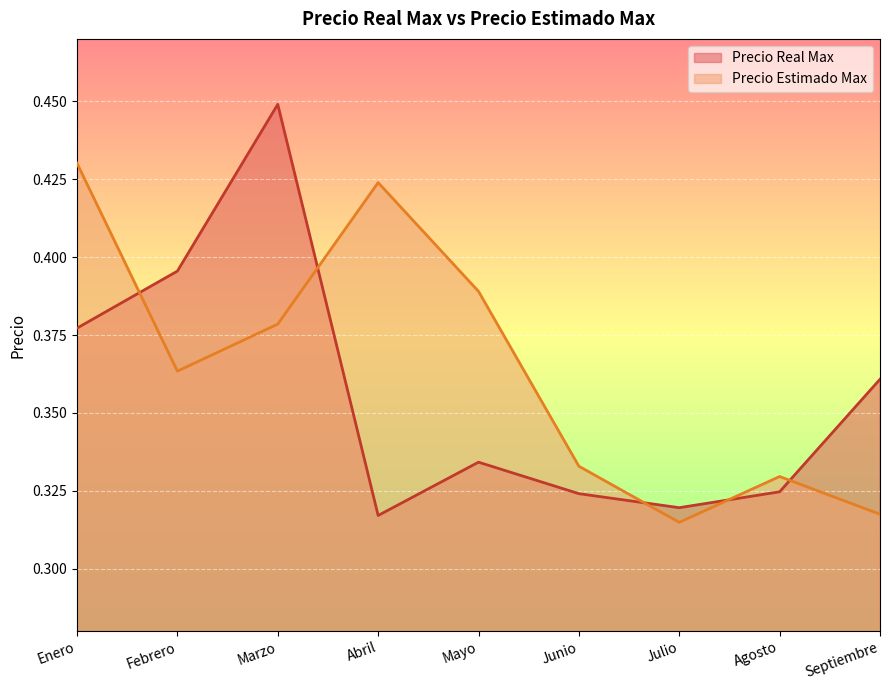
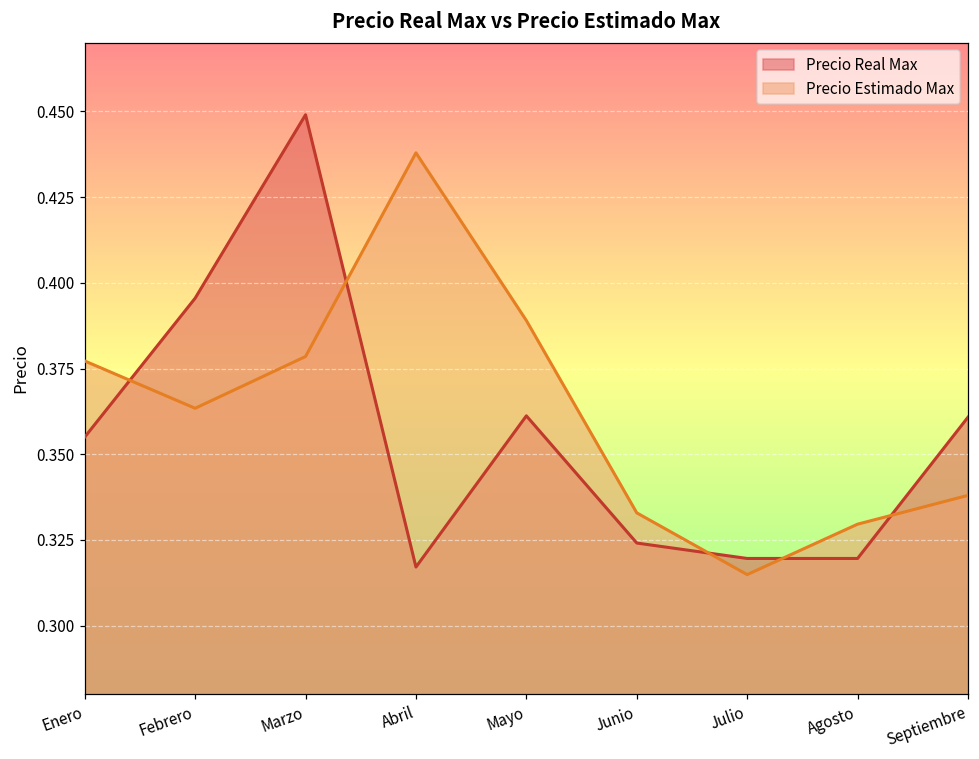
Precio Real Max, Enero: 0.377 -> 0.355
Precio Estimado Max, Enero: 0.430 -> 0.377
Precio Estimado Max, Abril: 0.424 -> 0.438
Precio Real Max, Mayo: 0.334 -> 0.361
Precio Real Max, Agosto: 0.325 -> 0.320
Precio Estimado Max, Septiembre: 0.318 -> 0.338
